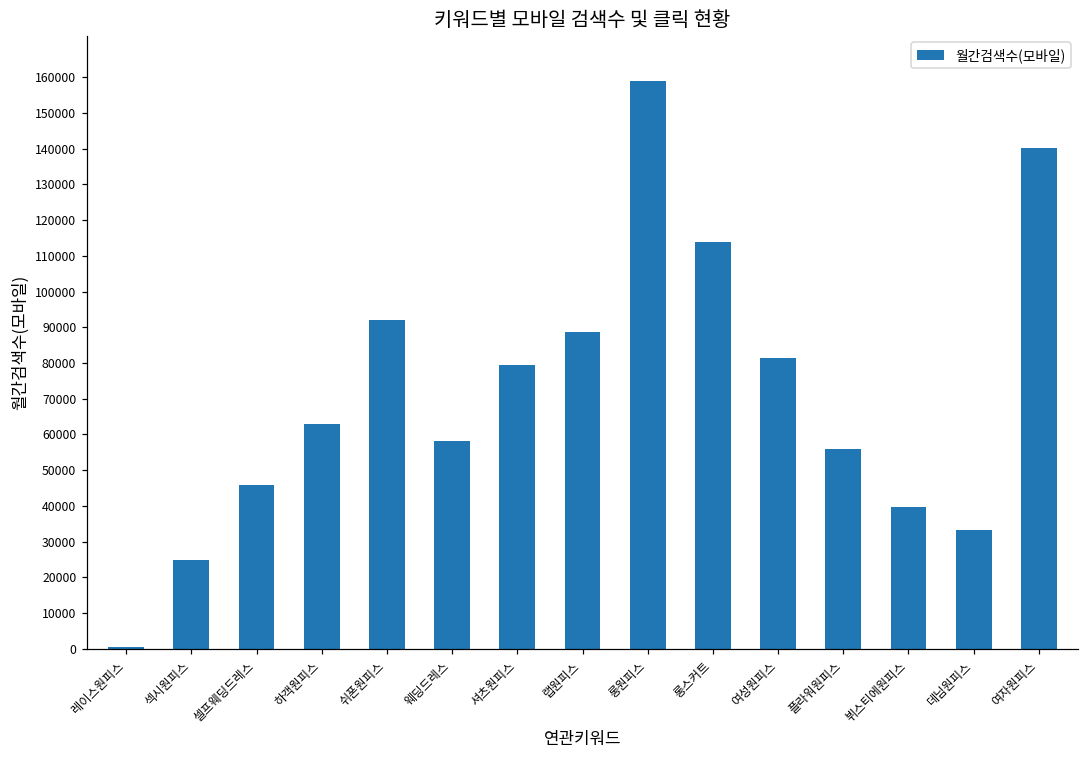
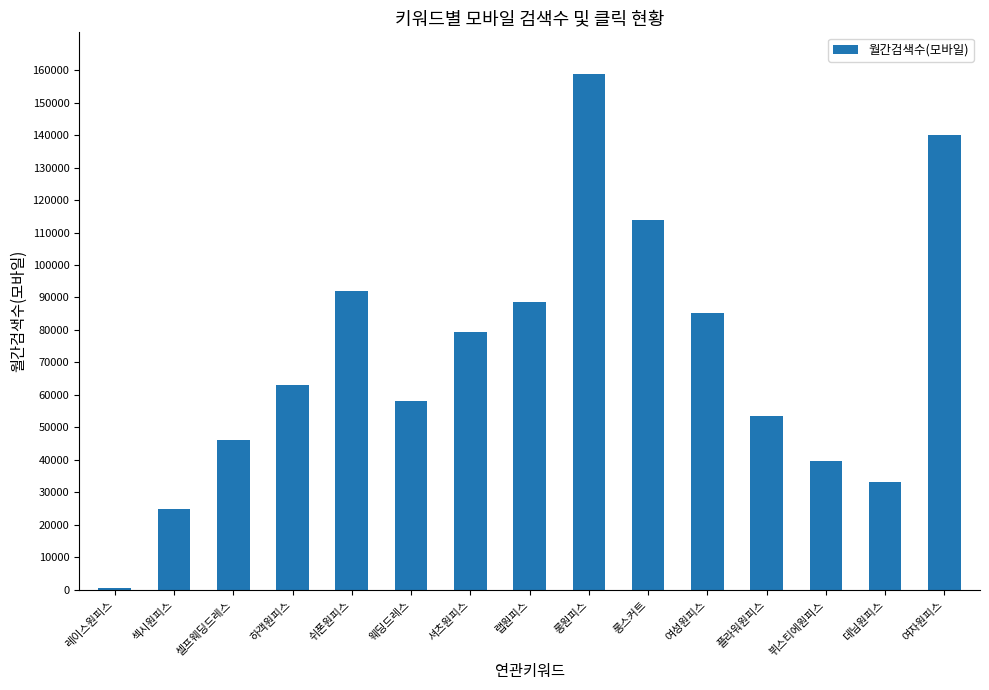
여성원피스: 81000 -> 85000
플라워원피스: 56000 -> 53000
